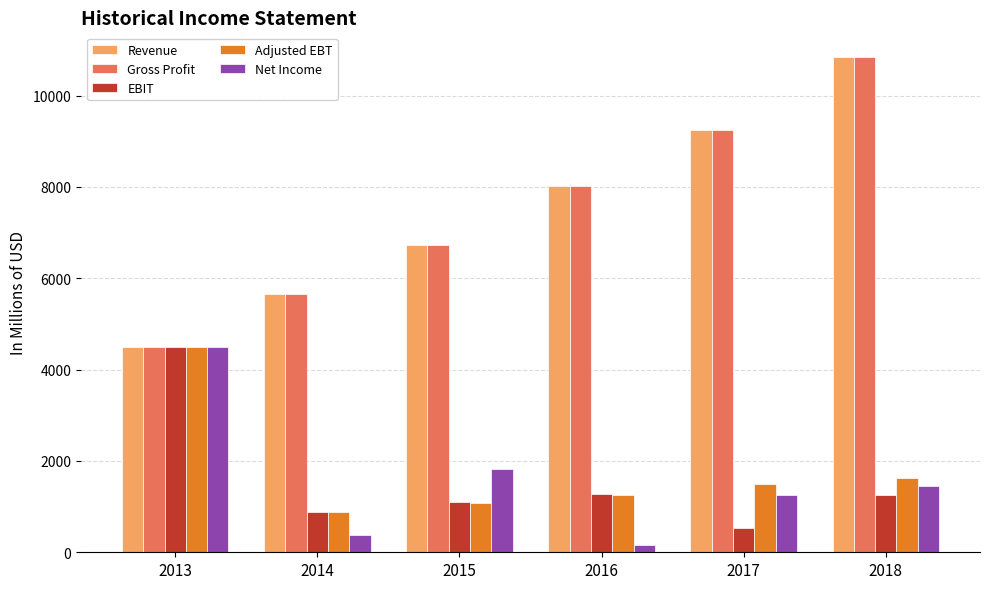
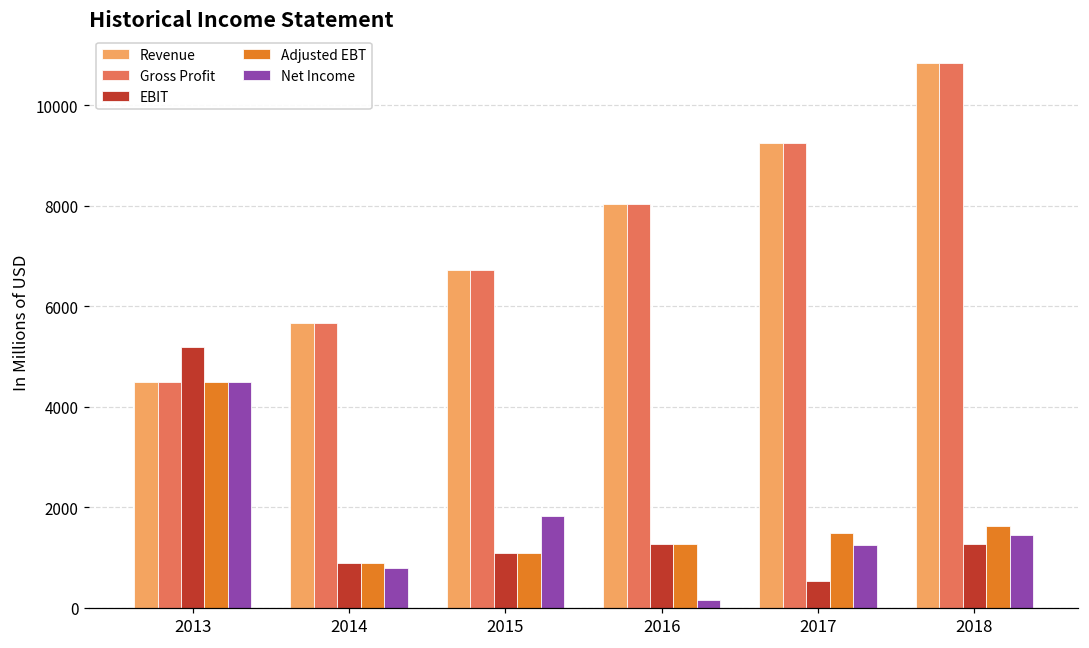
EBIT, 2013: 4500 -> 5200
Net Income, 2014: 400 -> 800
